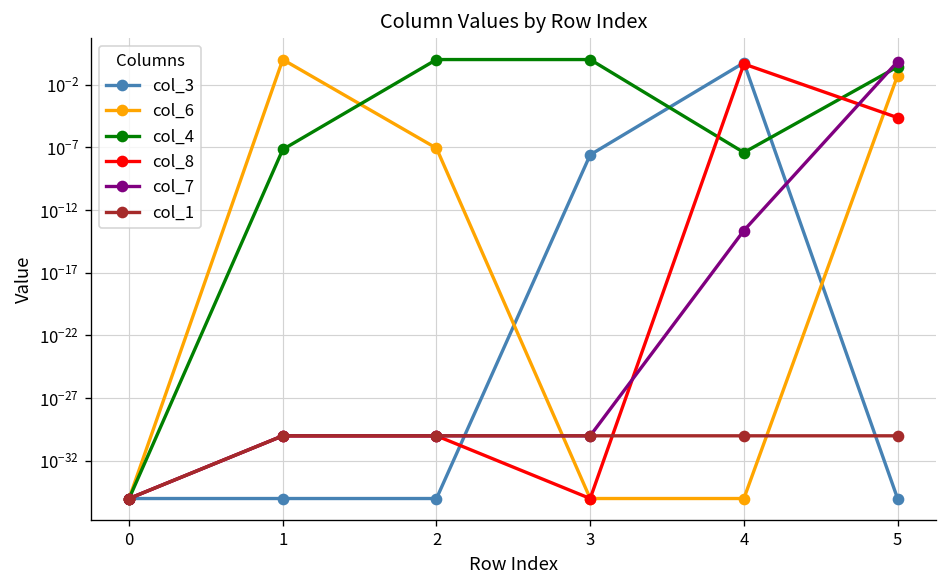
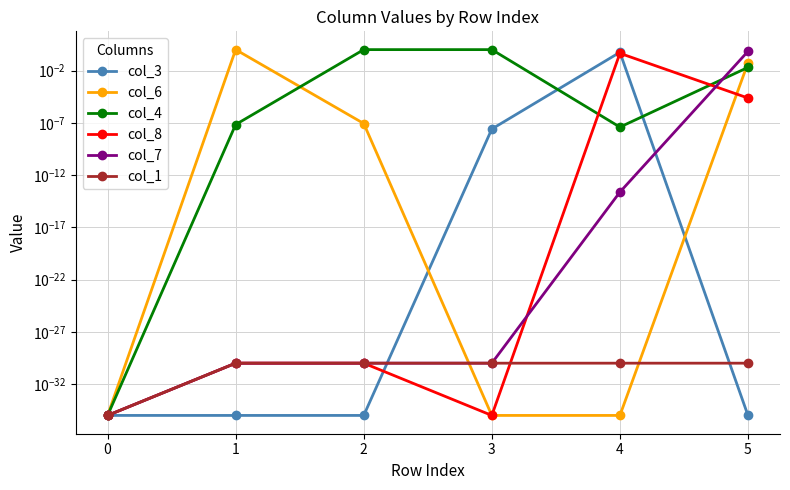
col_4, 5: 0.3 -> 0.02
